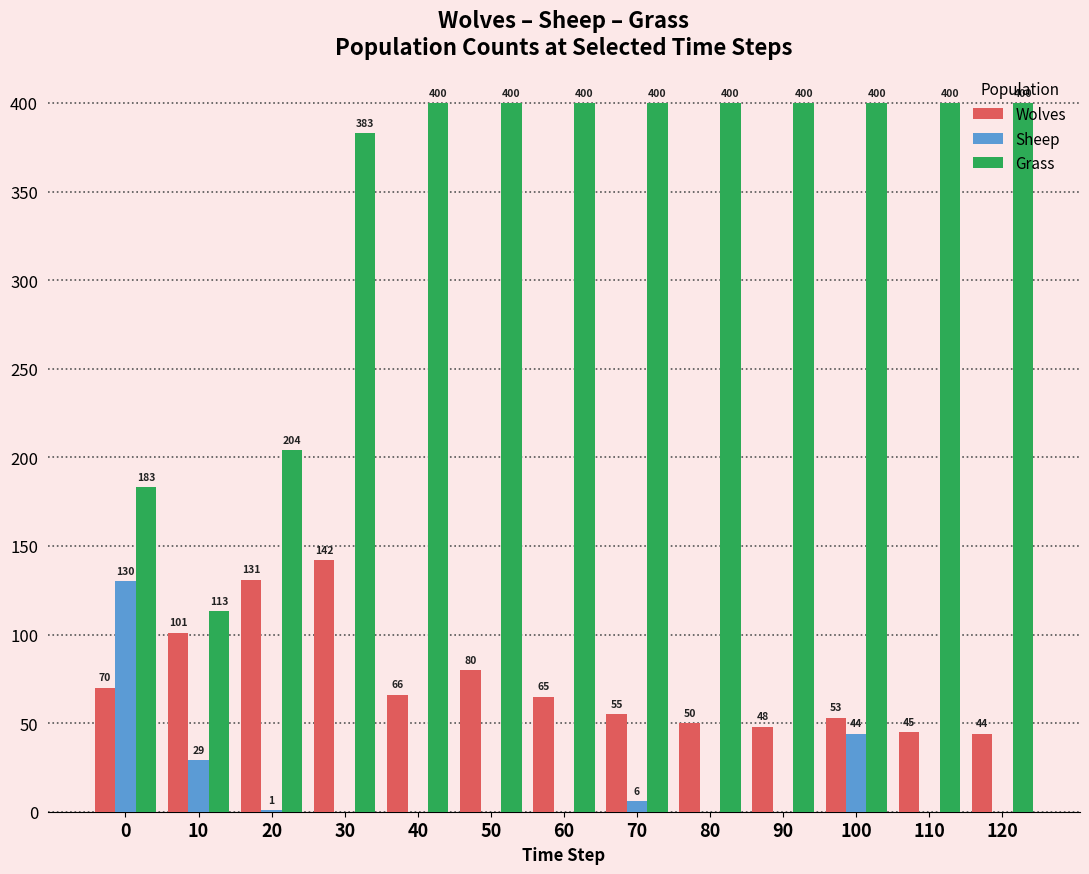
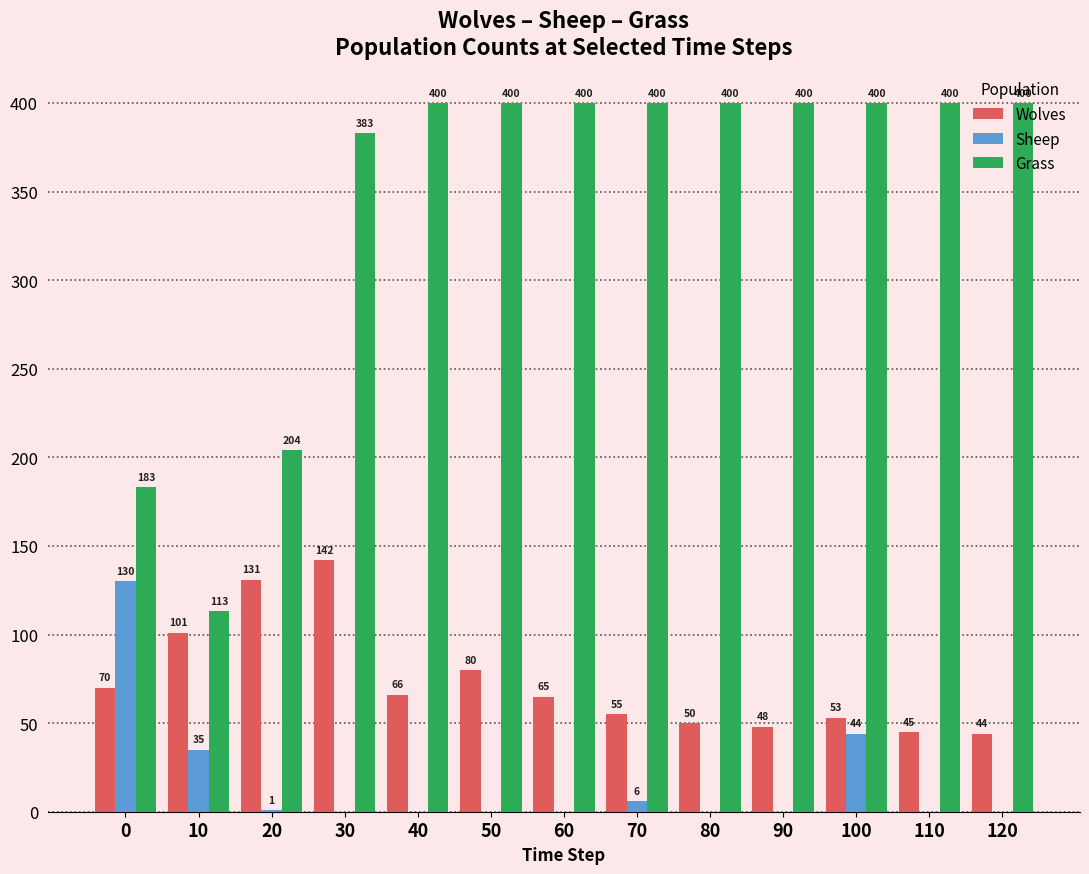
Sheep, 10: 29 -> 35
